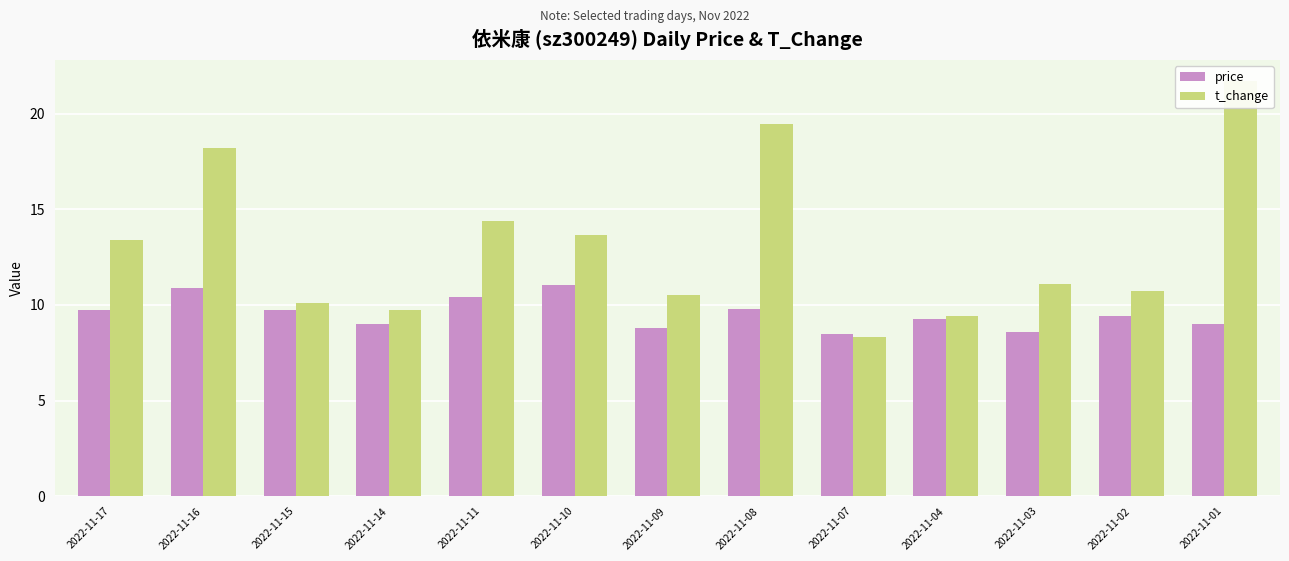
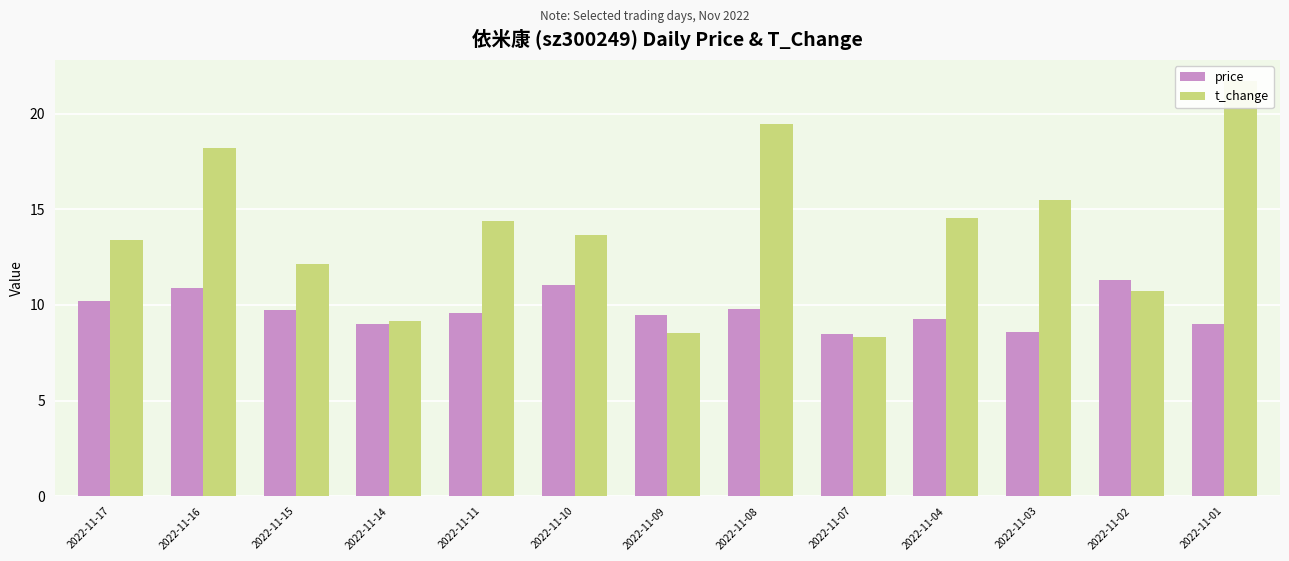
price, 2022-11-17: 9.7 -> 10.2
t_change, 2022-11-15: 10.1 -> 12.1
t_change, 2022-11-14: 9.8 -> 9.2
price, 2022-11-11: 10.4 -> 9.6
price, 2022-11-09: 8.8 -> 9.5
t_change, 2022-11-09: 10.5 -> 8.5
t_change, 2022-11-04: 9.4 -> 14.5
t_change, 2022-11-03: 11.1 -> 15.5
price, 2022-11-02: 9.4 -> 11.3
